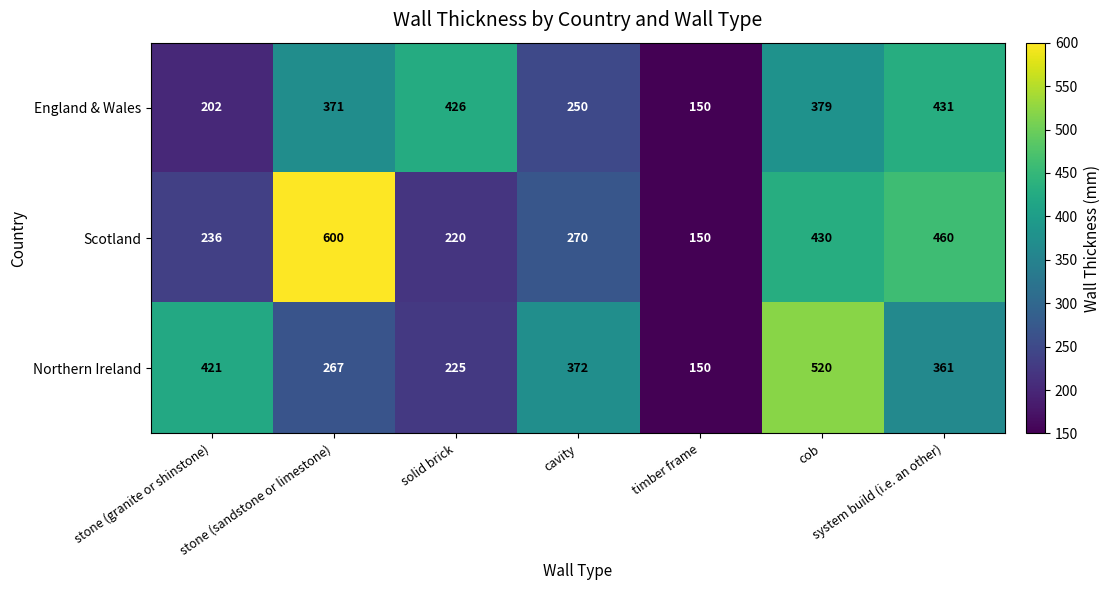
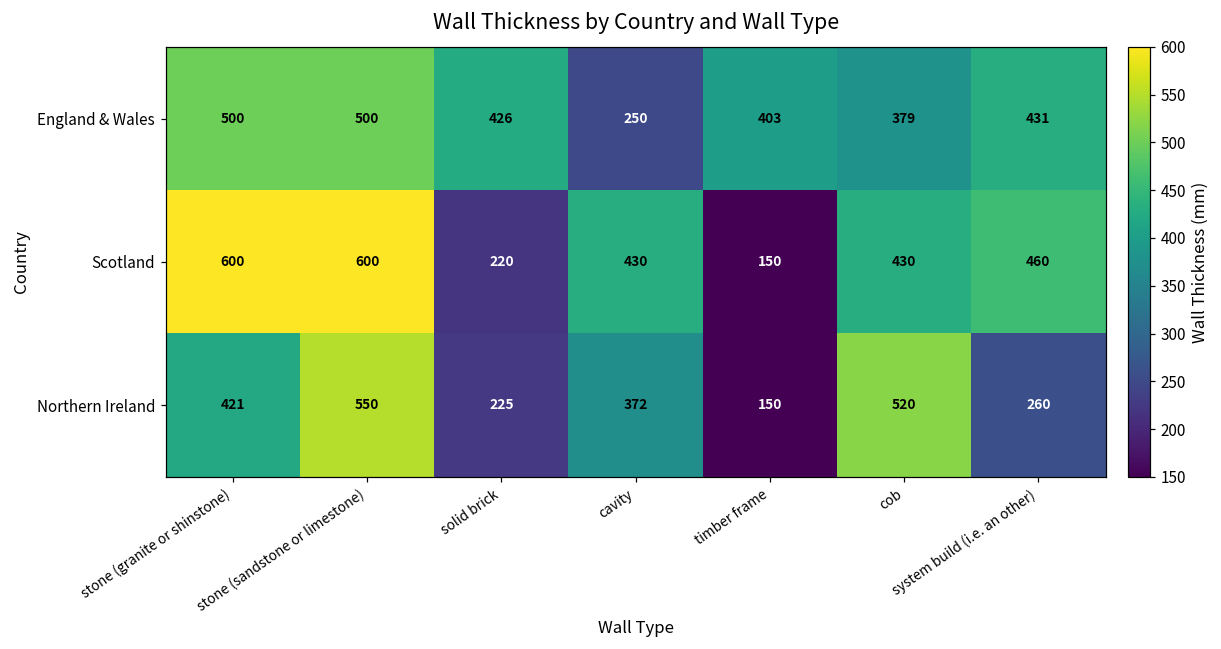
England & Wales, stone (granite or shinstone): 202 -> 500
England & Wales, stone (sandstone or limestone): 371 -> 500
England & Wales, timber frame: 150 -> 403
Scotland, stone (granite or shinstone): 236 -> 600
Scotland, cavity: 270 -> 430
Northern Ireland, stone (sandstone or limestone): 267 -> 550
Northern Ireland, system build (i.e. an other): 361 -> 260
